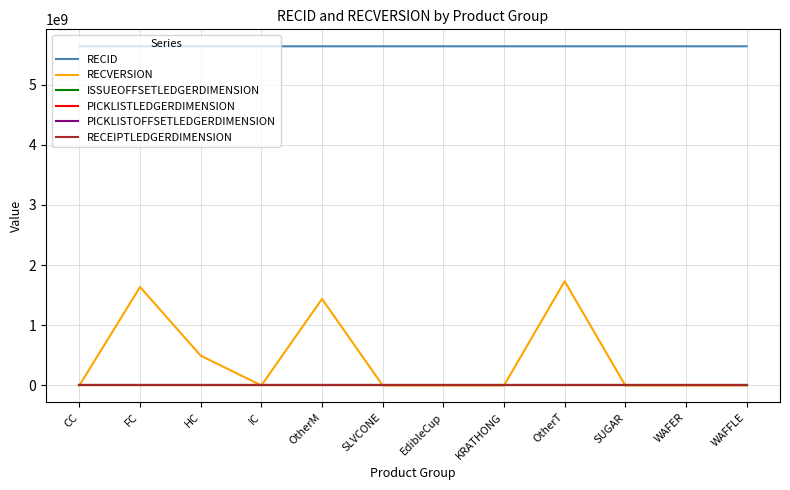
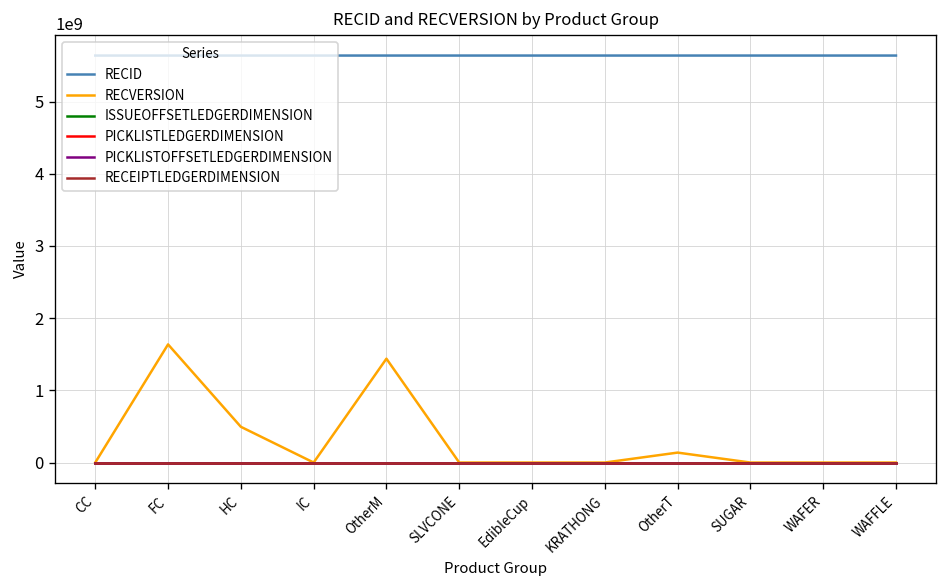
RECVERSION, OtherT: 1700000000 -> 100000000
